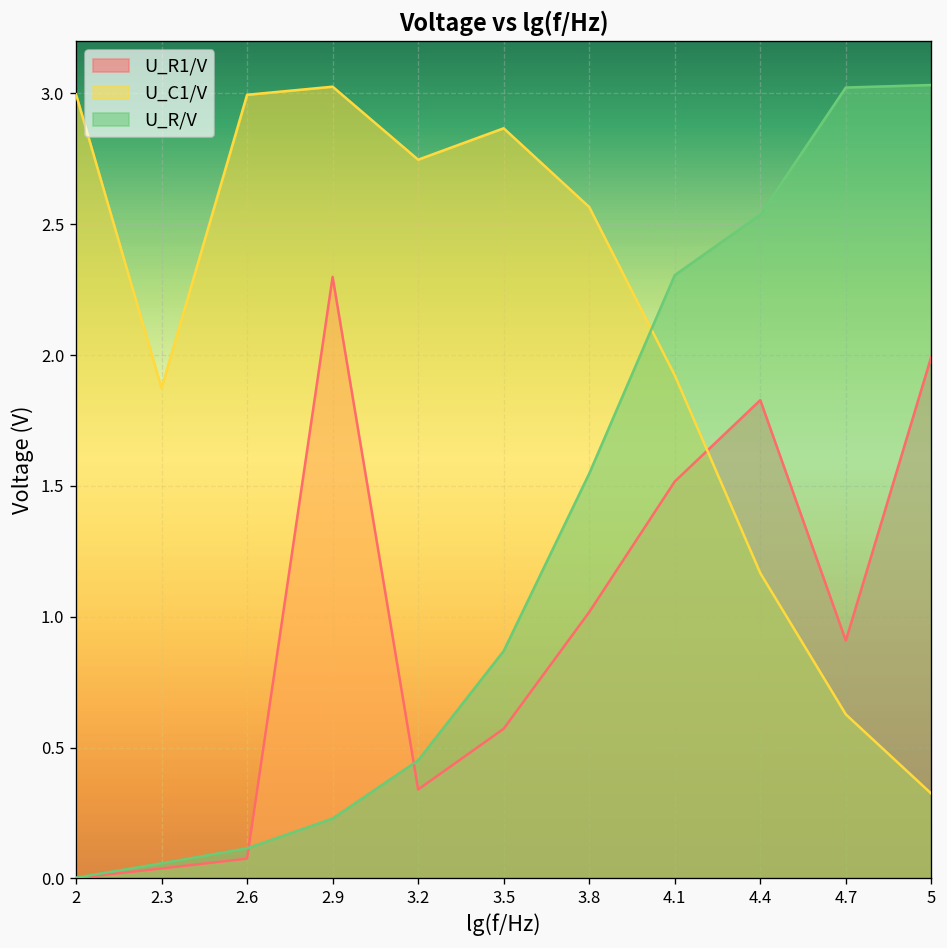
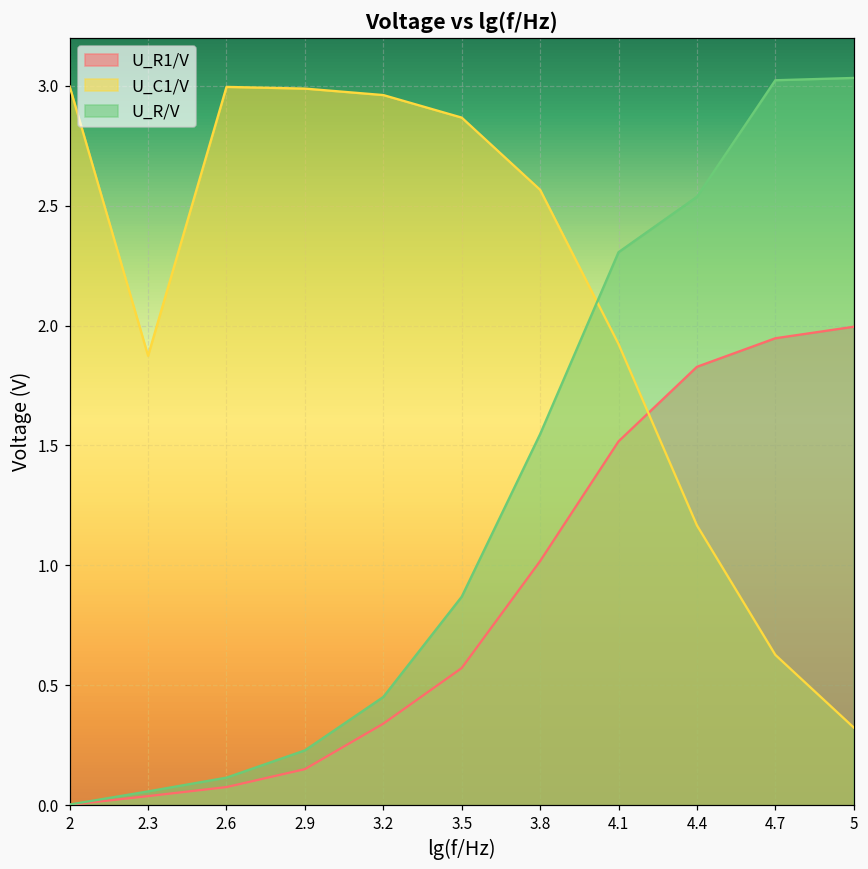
U_R1/V, 2.9: 2.30 -> 0.15
U_C1/V, 2.9: 3.03 -> 2.99
U_C1/V, 3.2: 2.75 -> 2.96
U_R1/V, 4.7: 0.91 -> 1.95
